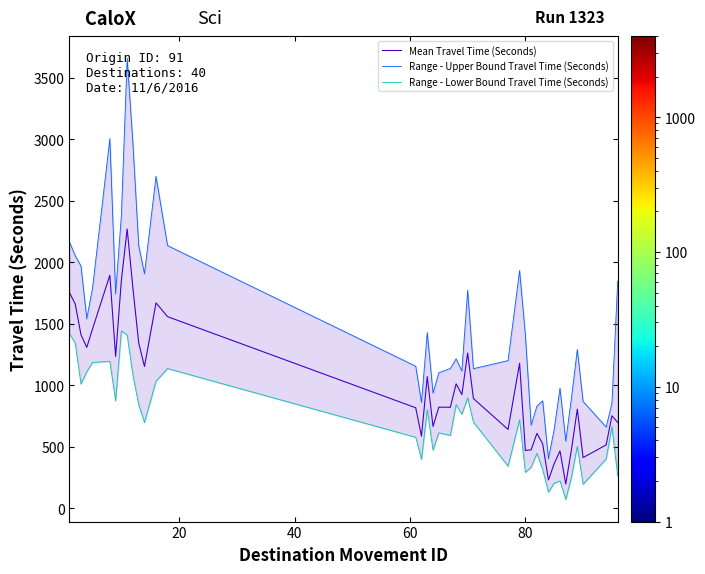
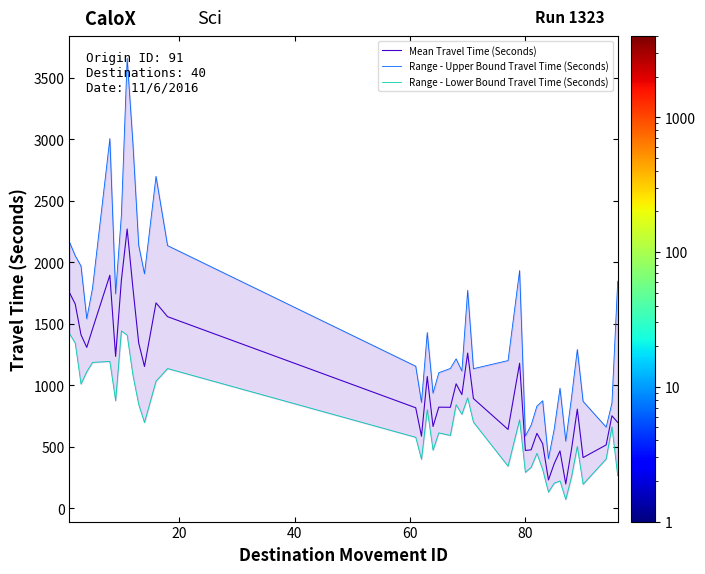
Range - Upper Bound Travel Time (Seconds), 80: 1410 -> 590
